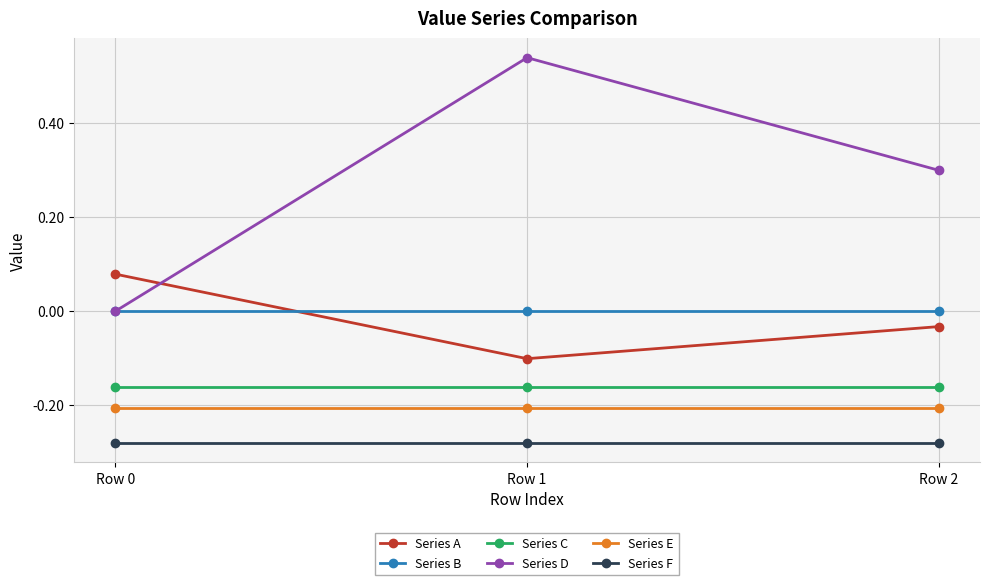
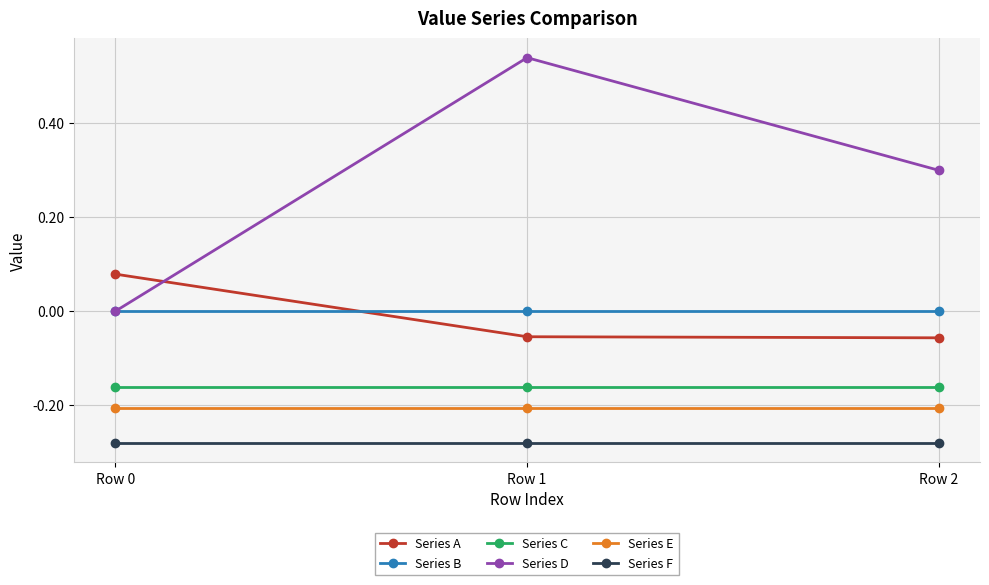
Series A, Row 1: -0.10 -> -0.05
Series A, Row 2: -0.03 -> -0.06
